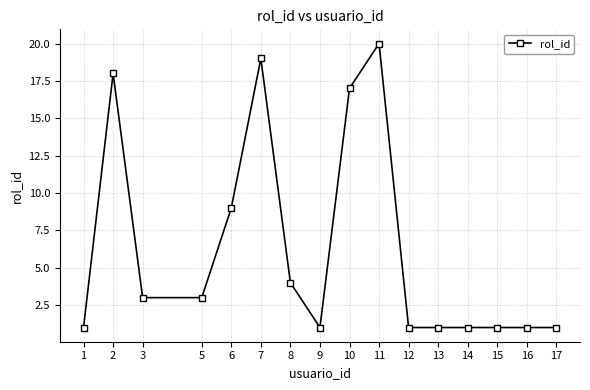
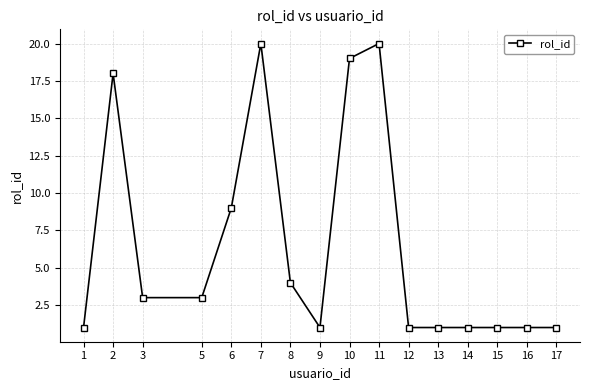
7: 19 -> 20
10: 17 -> 19
